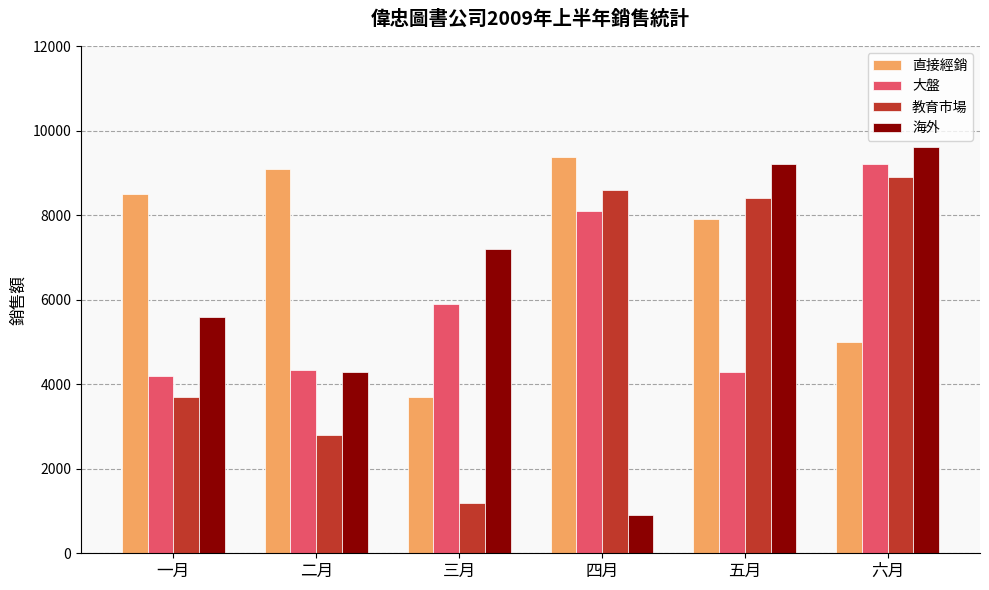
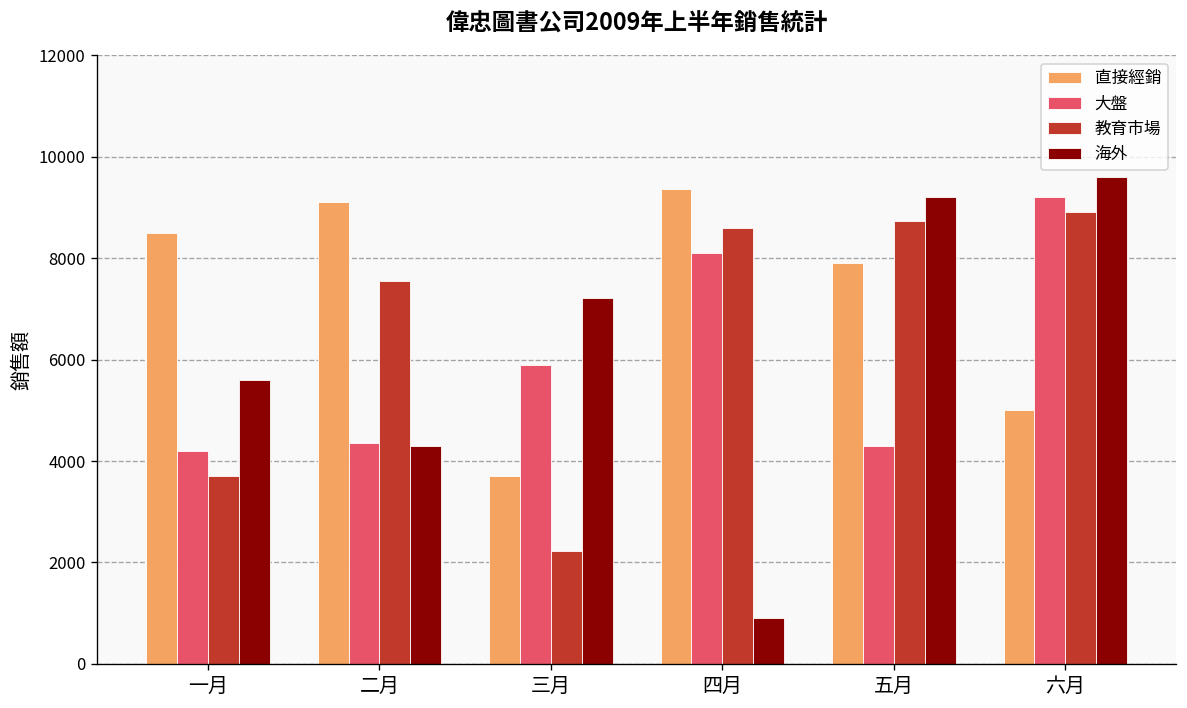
教育市場, 二月: 2800 -> 7500
教育市場, 三月: 1200 -> 2200
教育市場, 五月: 8400 -> 8700
